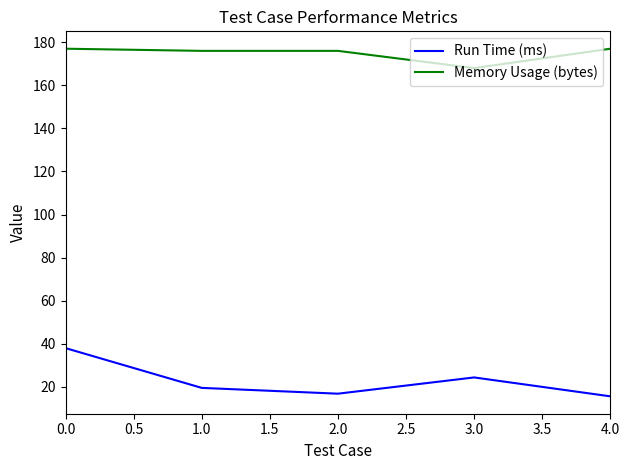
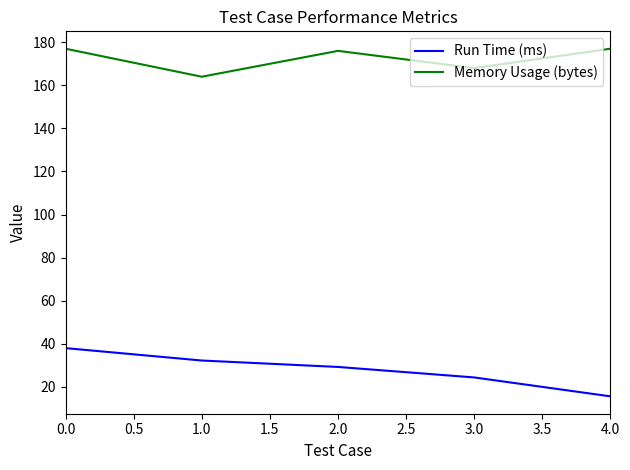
Run Time (ms), 1.0: 20 -> 32
Memory Usage (bytes), 1.0: 176 -> 164
Run Time (ms), 2.0: 17 -> 29
